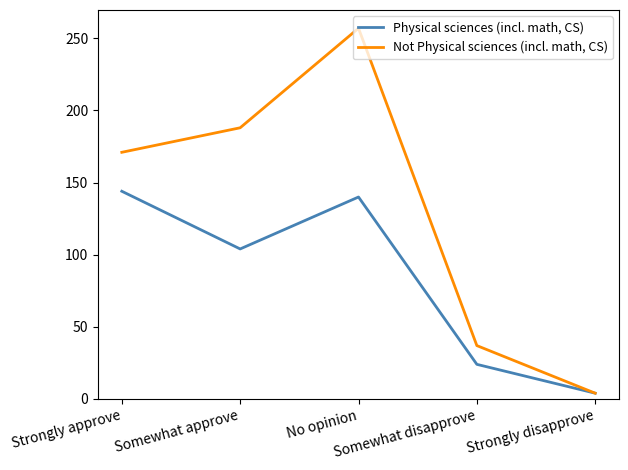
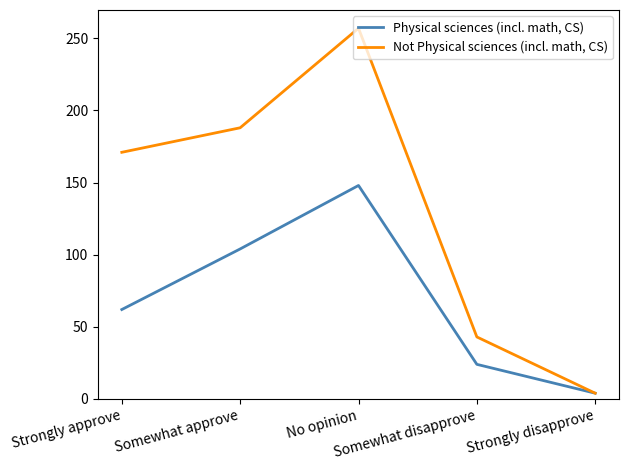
Physical sciences (incl. math, CS), Strongly approve: 144 -> 62
Physical sciences (incl. math, CS), No opinion: 140 -> 148
Not Physical sciences (incl. math, CS), Somewhat disapprove: 37 -> 43
